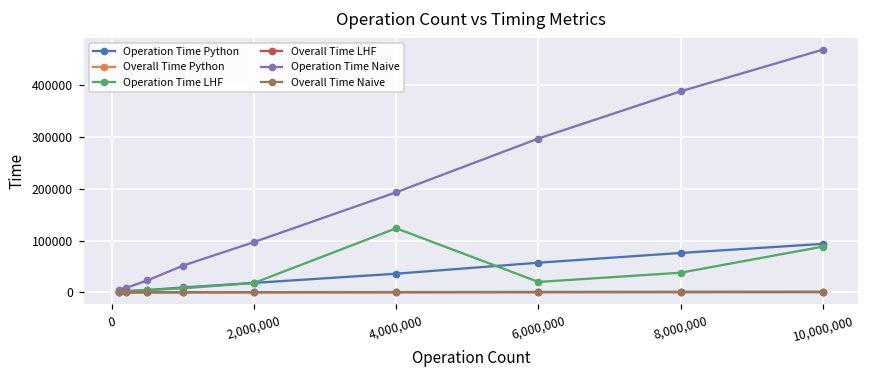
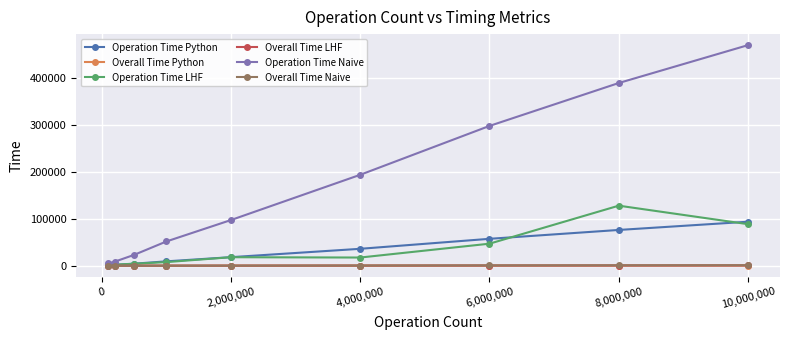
Operation Time LHF, 4,000,000: 120000 -> 20000
Operation Time LHF, 6,000,000: 20000 -> 50000
Operation Time LHF, 8,000,000: 40000 -> 130000
